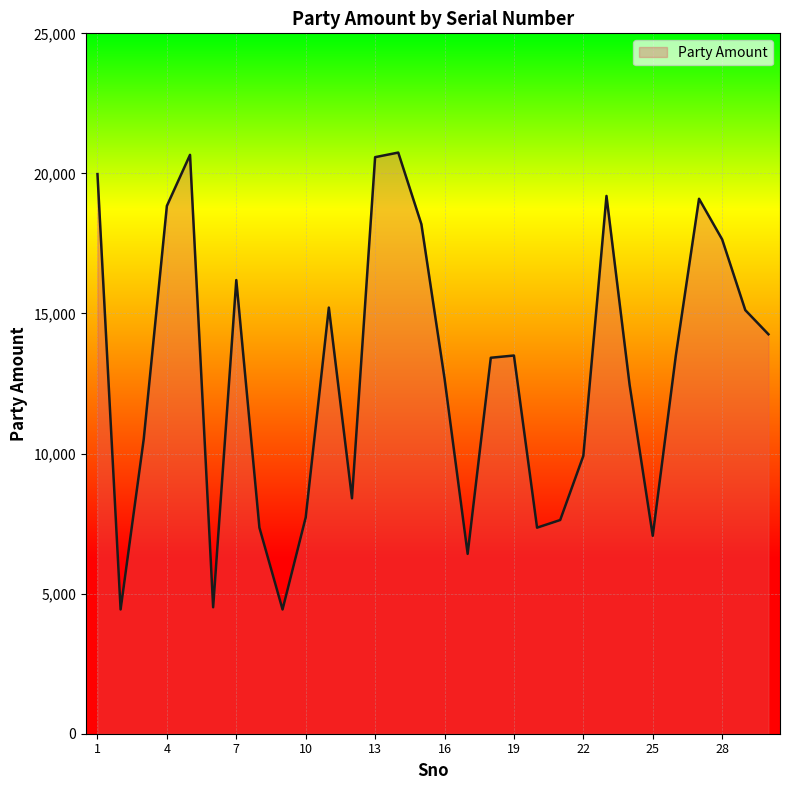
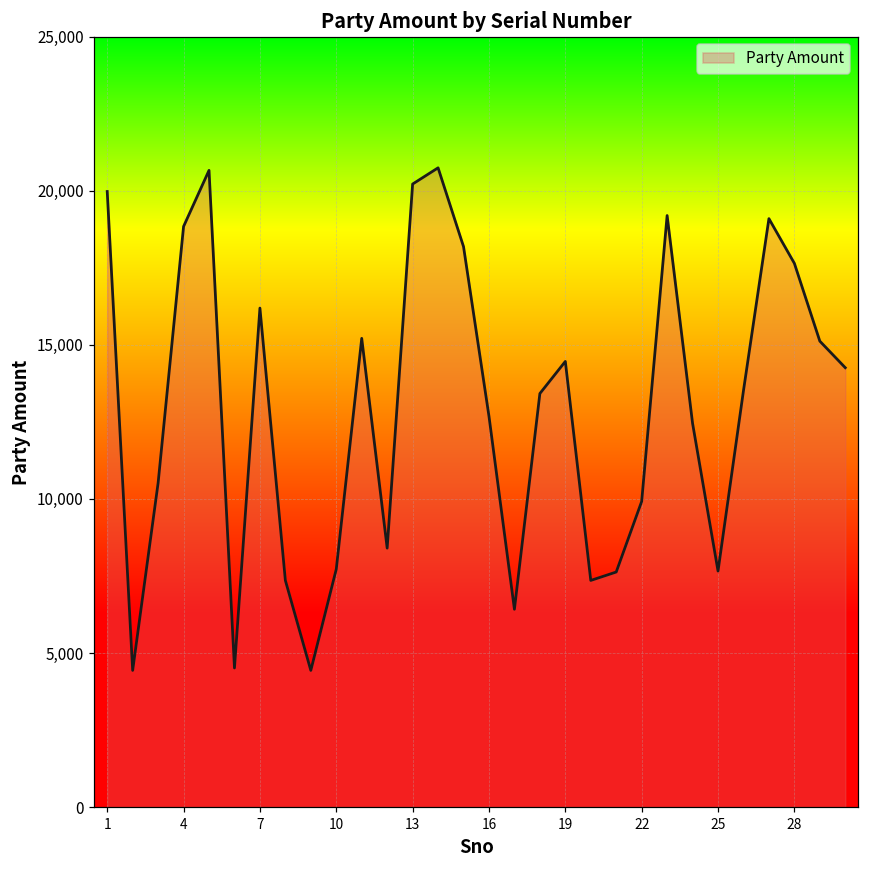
13: 20,600 -> 20,200
19: 13,500 -> 14,500
25: 7,100 -> 7,700
